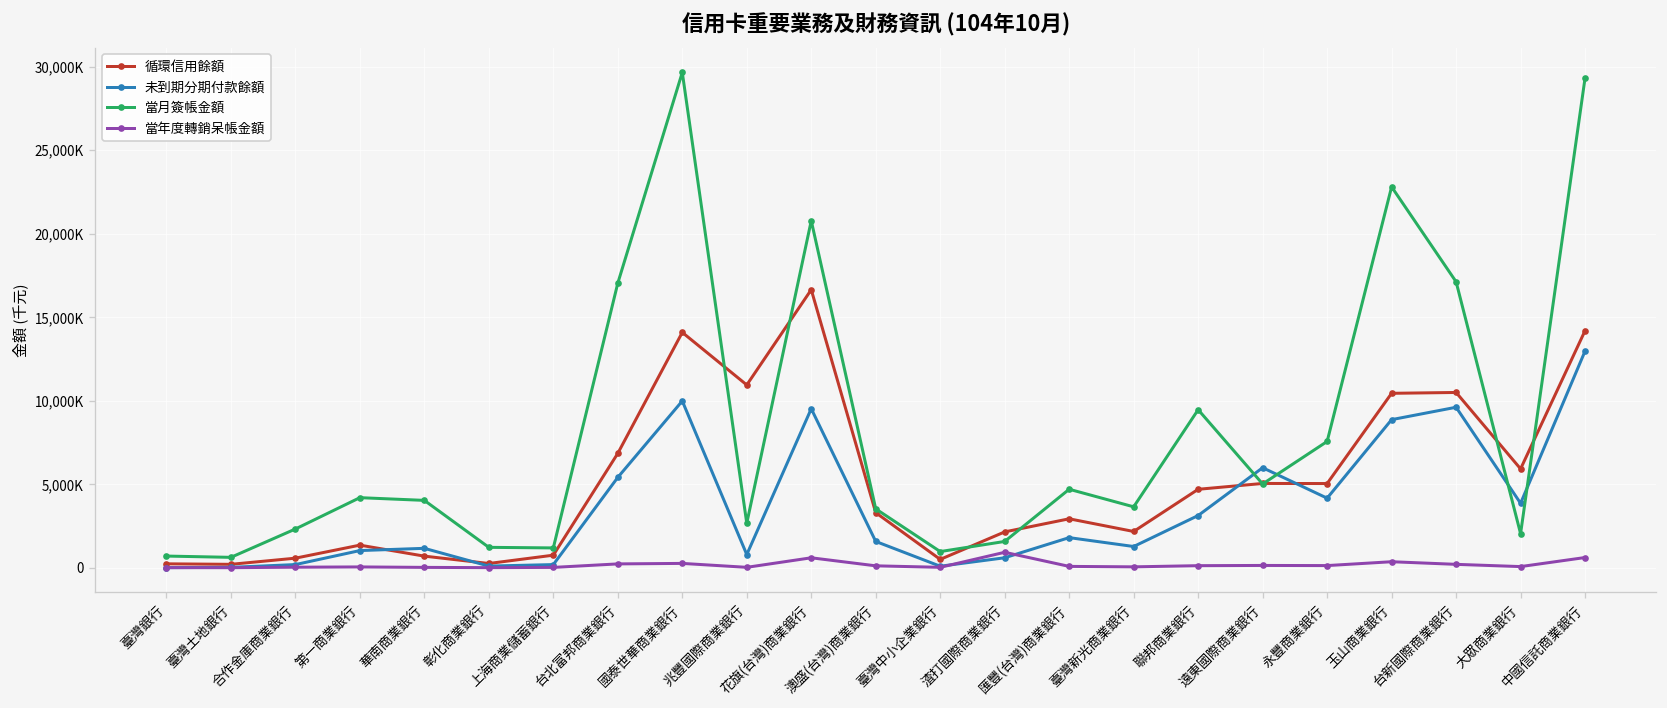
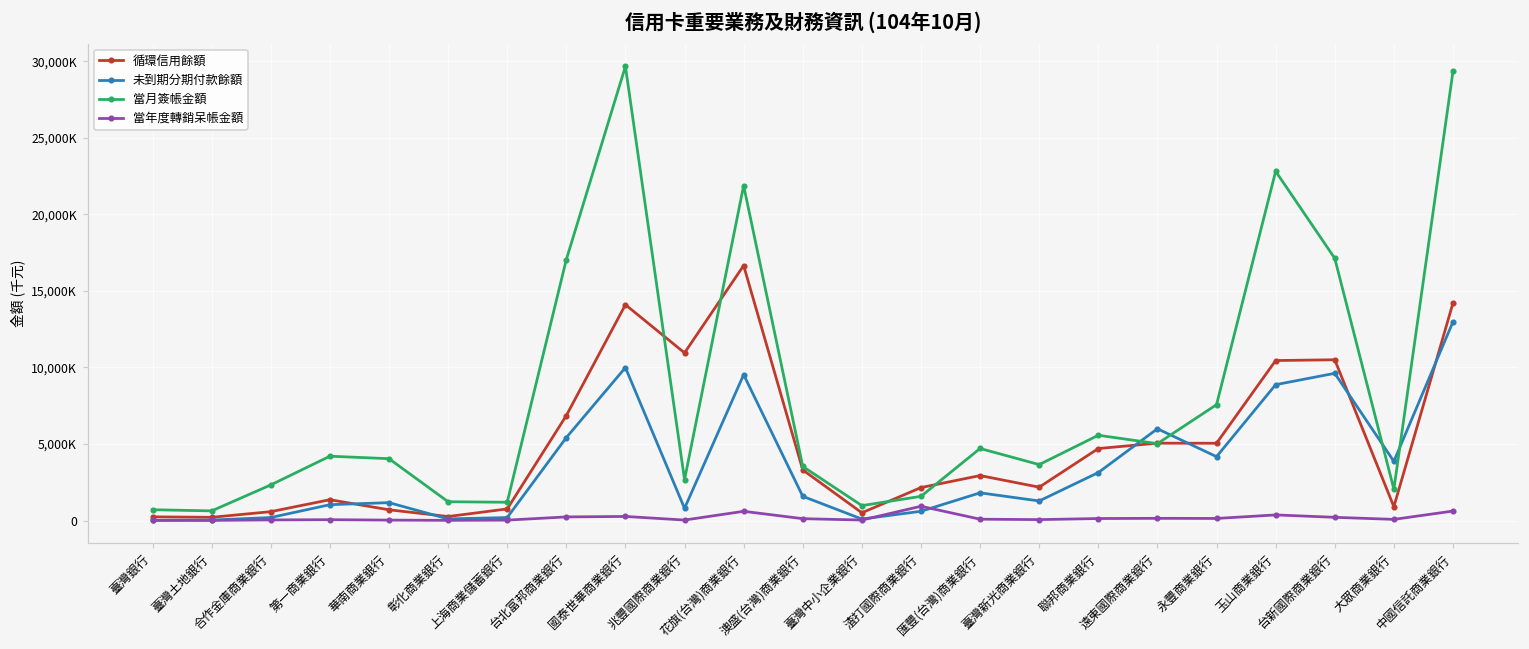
當月簽帳金額, 花旗(台灣)商業銀行: 20,800,000 -> 21,900,000
當月簽帳金額, 聯邦商業銀行: 9,500,000 -> 5,600,000
循環信用餘額, 大眾商業銀行: 5,900,000 -> 900,000
